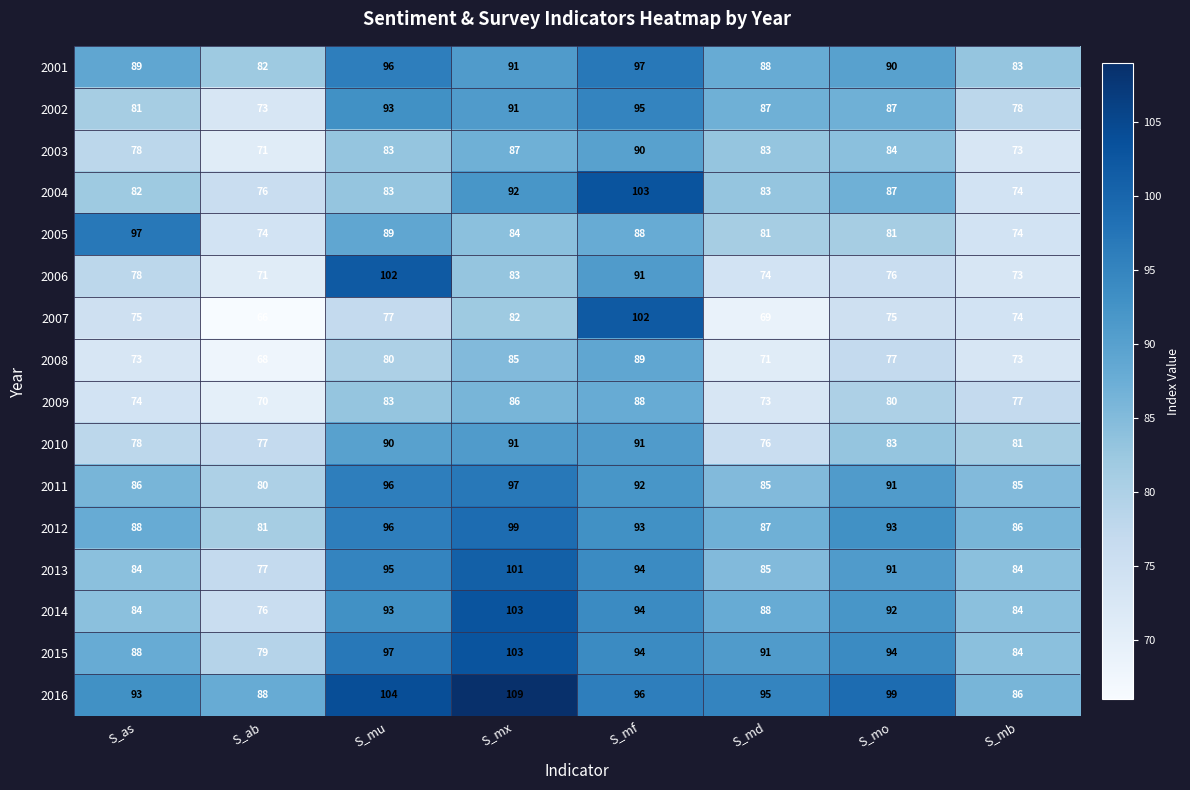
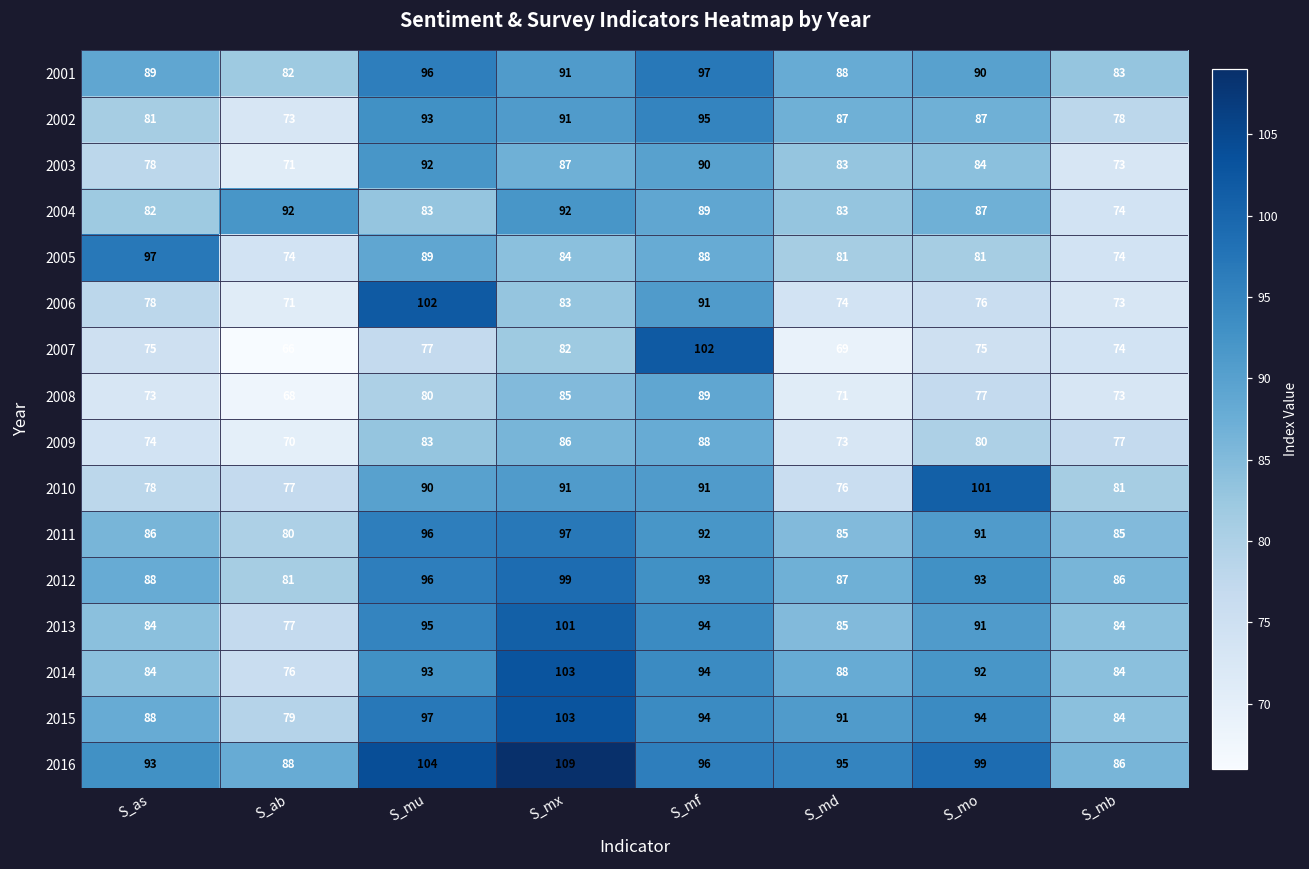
2003, S_mu: 83 -> 92
2004, S_ab: 76 -> 92
2004, S_mf: 103 -> 89
2010, S_mo: 83 -> 101
